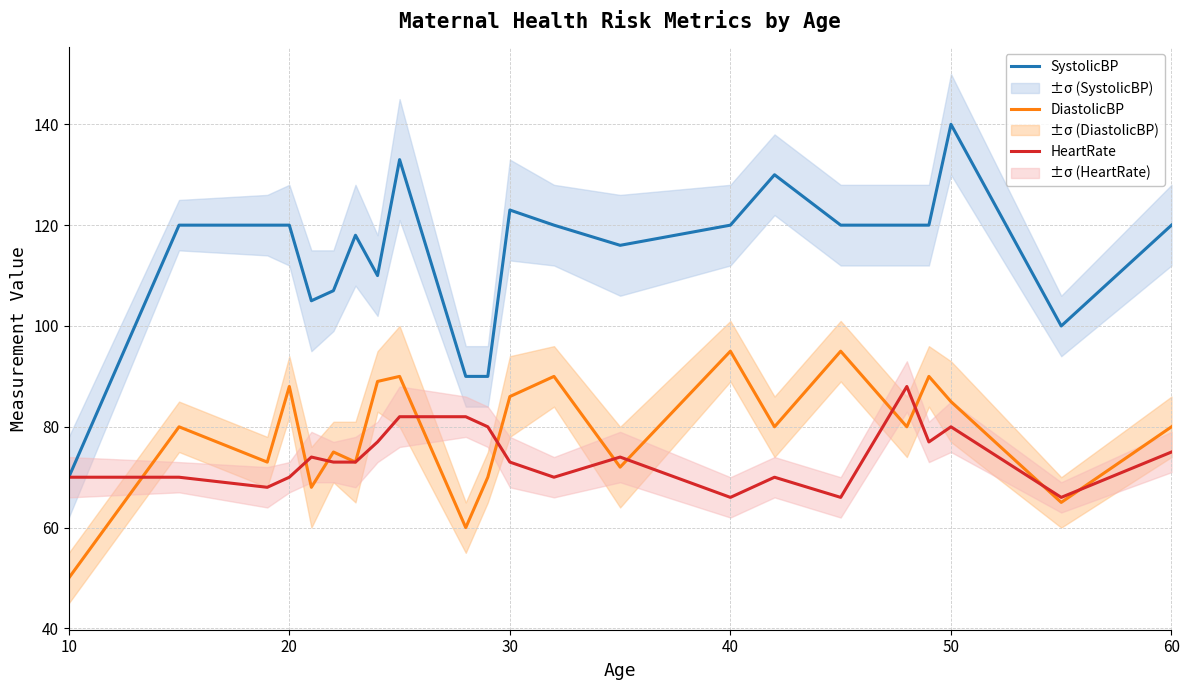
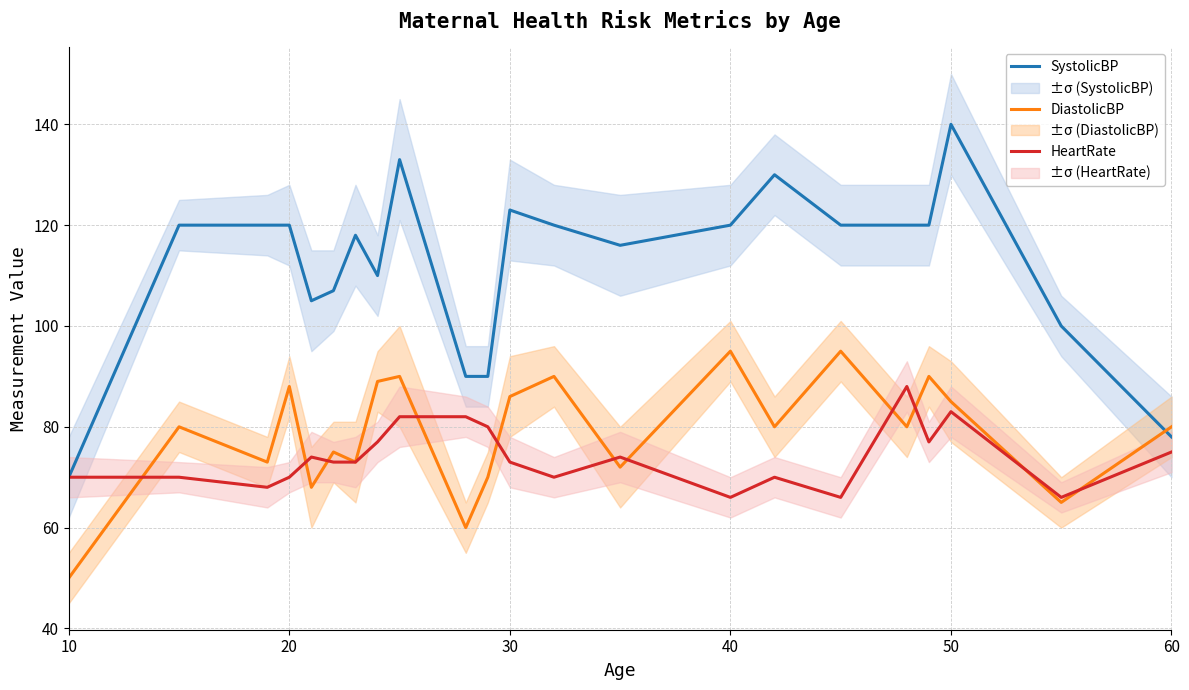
HeartRate, 50: 80 -> 83
SystolicBP, 60: 120 -> 78
